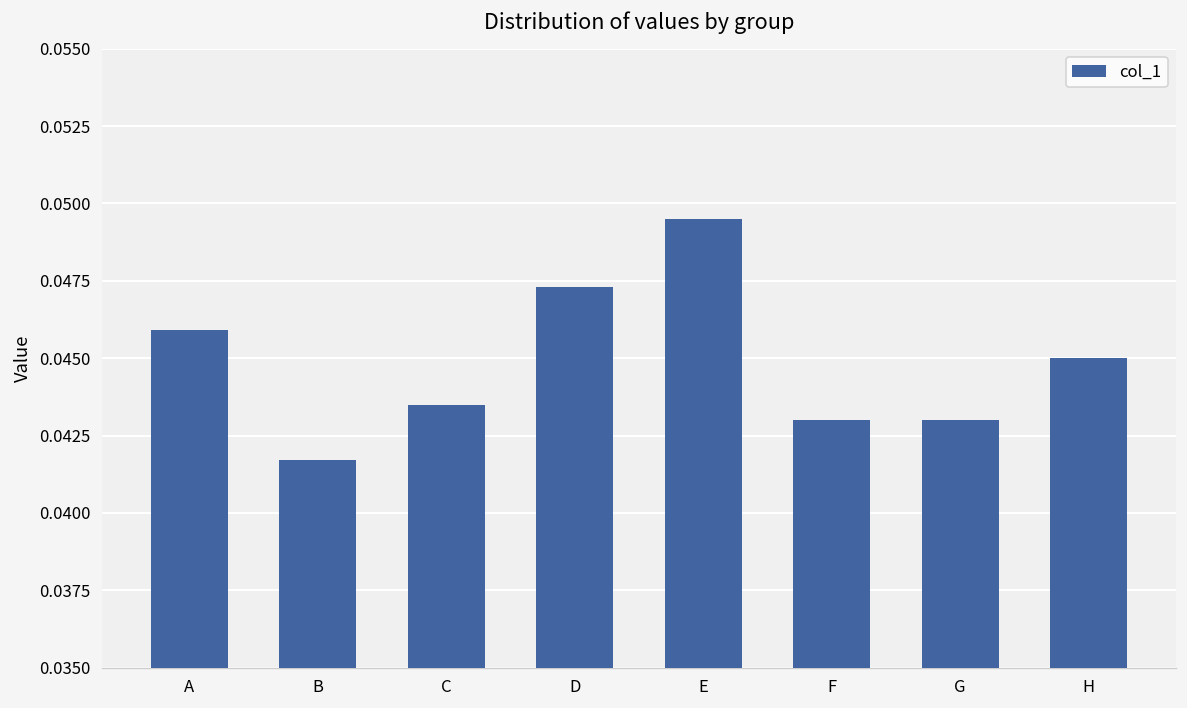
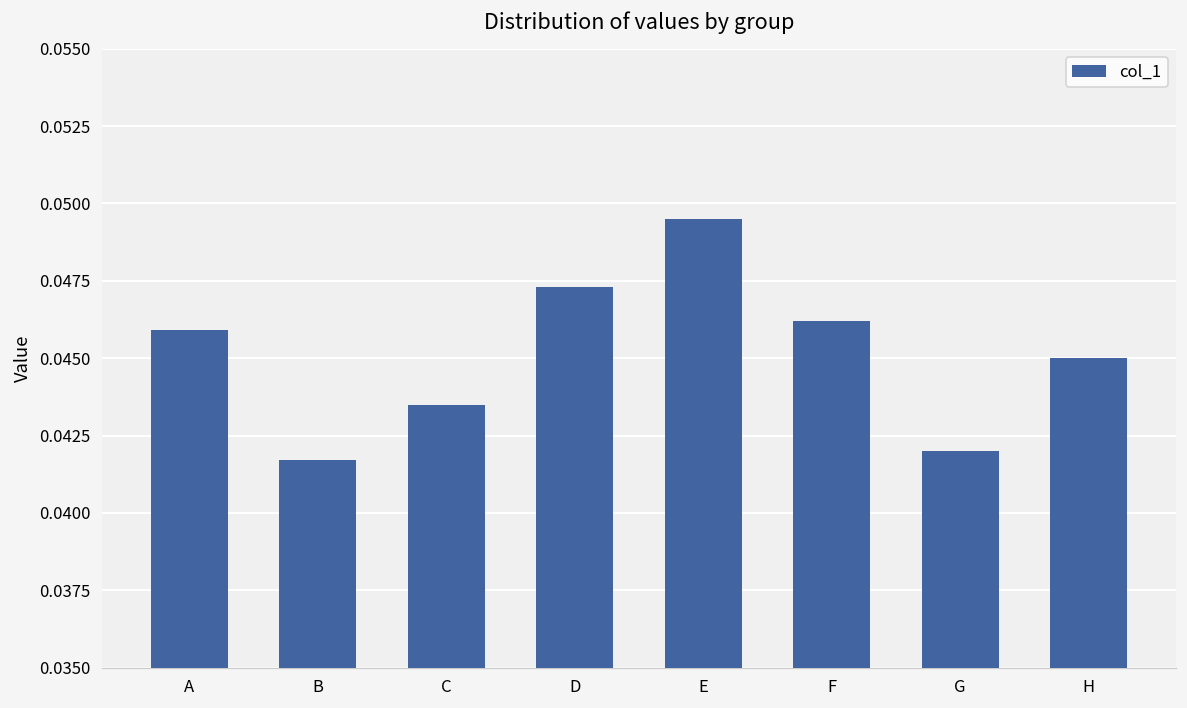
F: 0.0430 -> 0.0462
G: 0.043 -> 0.042
